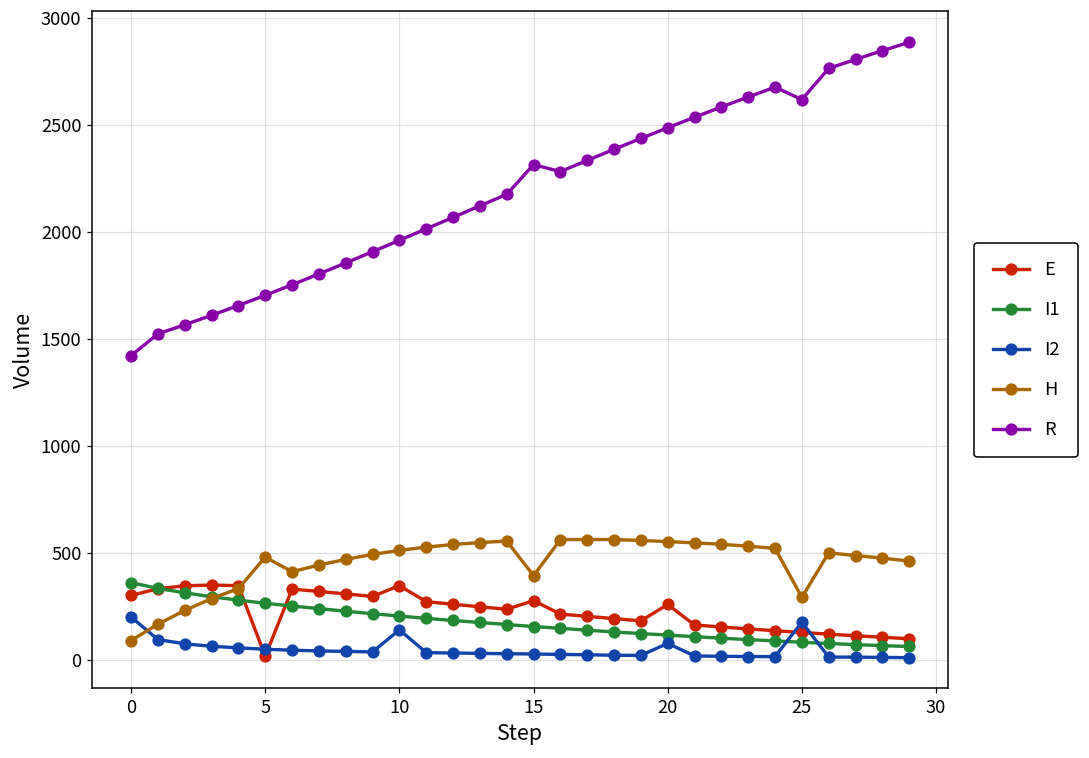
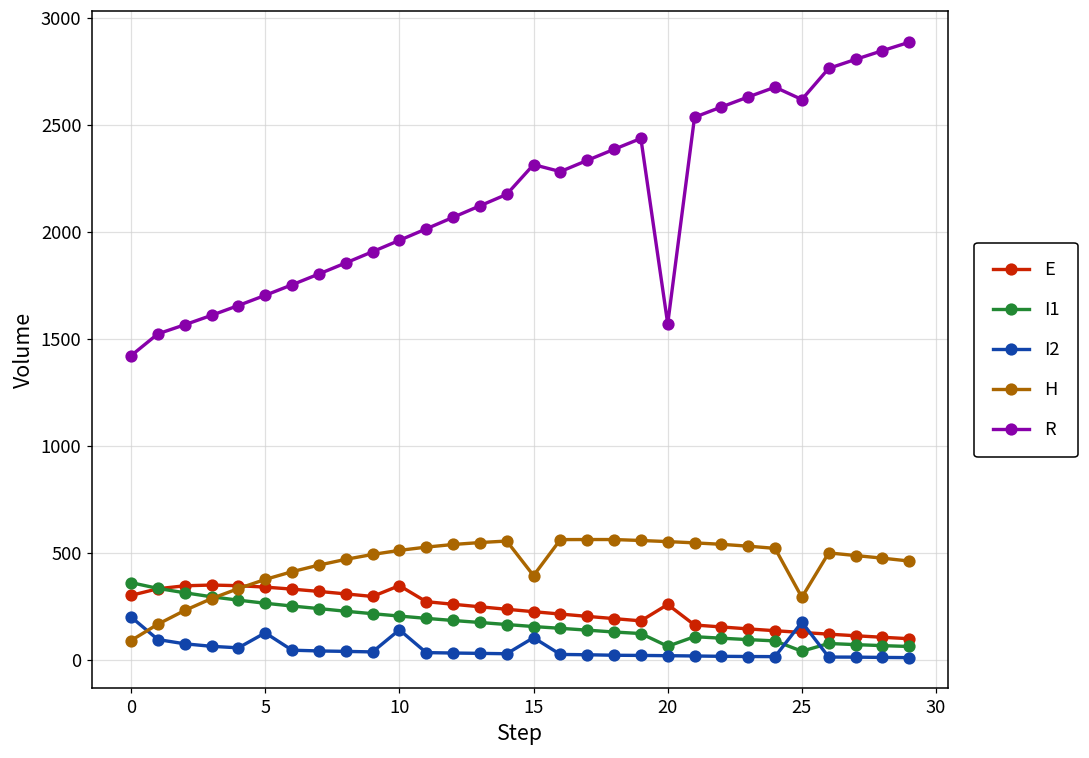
E, 5: 20 -> 340
I2, 5: 50 -> 130
H, 5: 480 -> 380
E, 15: 280 -> 220
I2, 15: 30 -> 100
I1, 20: 120 -> 60
I2, 20: 80 -> 20
R, 20: 2490 -> 1570
I1, 25: 80 -> 40
